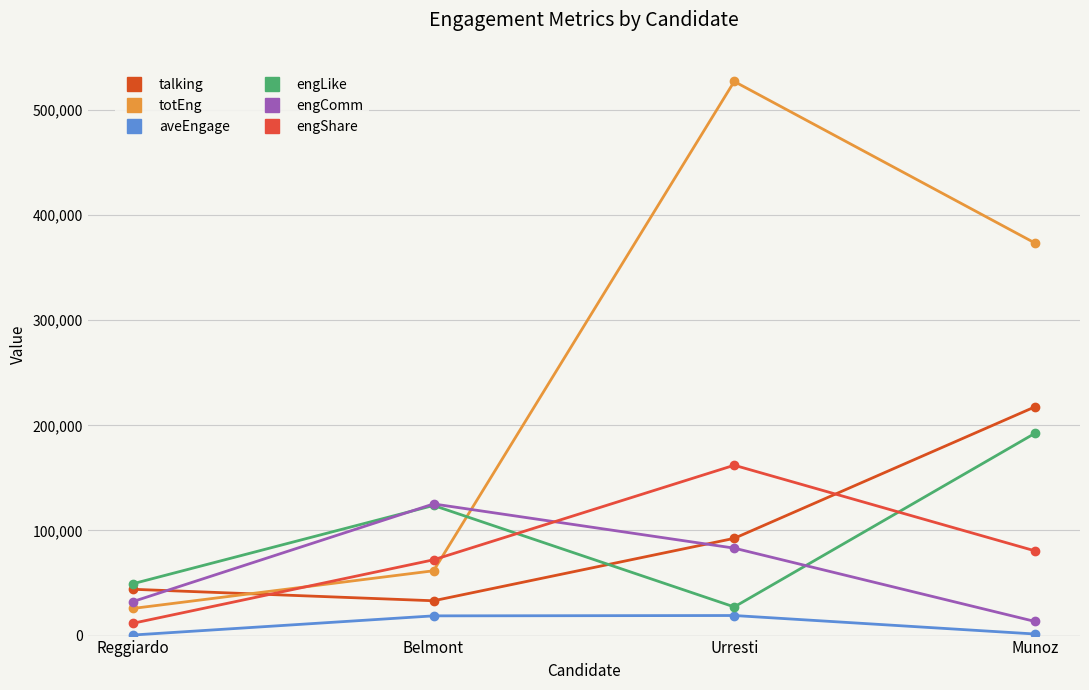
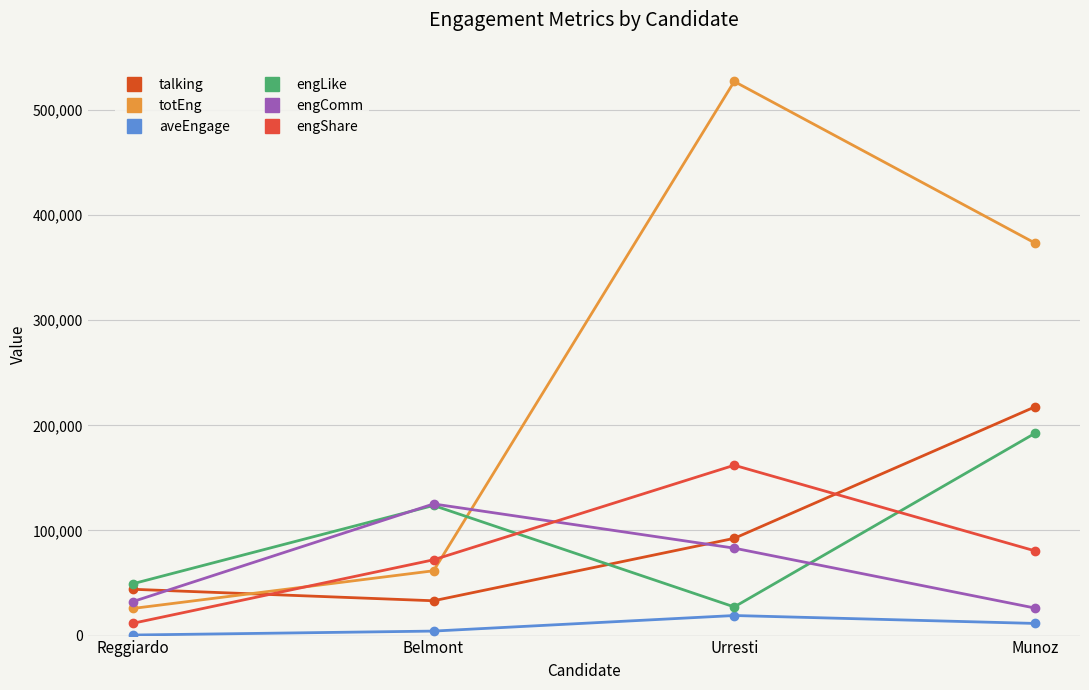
aveEngage, Belmont: 19,000 -> 4,000
aveEngage, Munoz: 2,000 -> 12,000
engComm, Munoz: 13,000 -> 26,000
